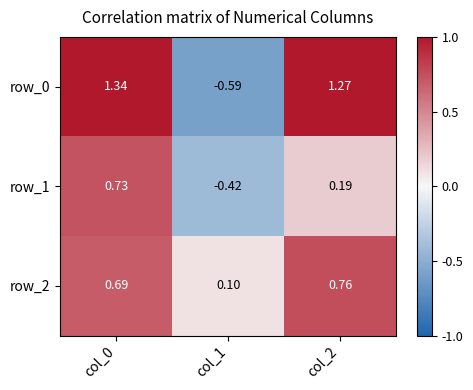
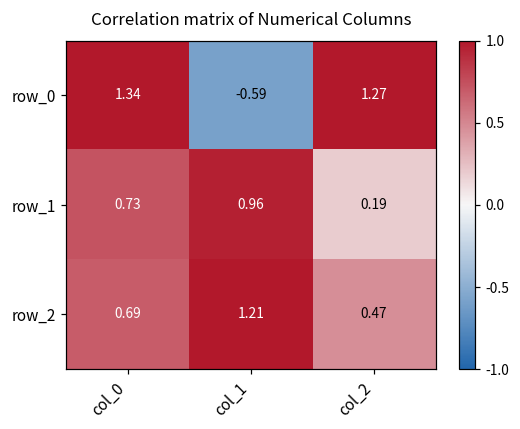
row_1, col_1: -0.42 -> 0.96
row_2, col_1: 0.10 -> 1.21
row_2, col_2: 0.76 -> 0.47
